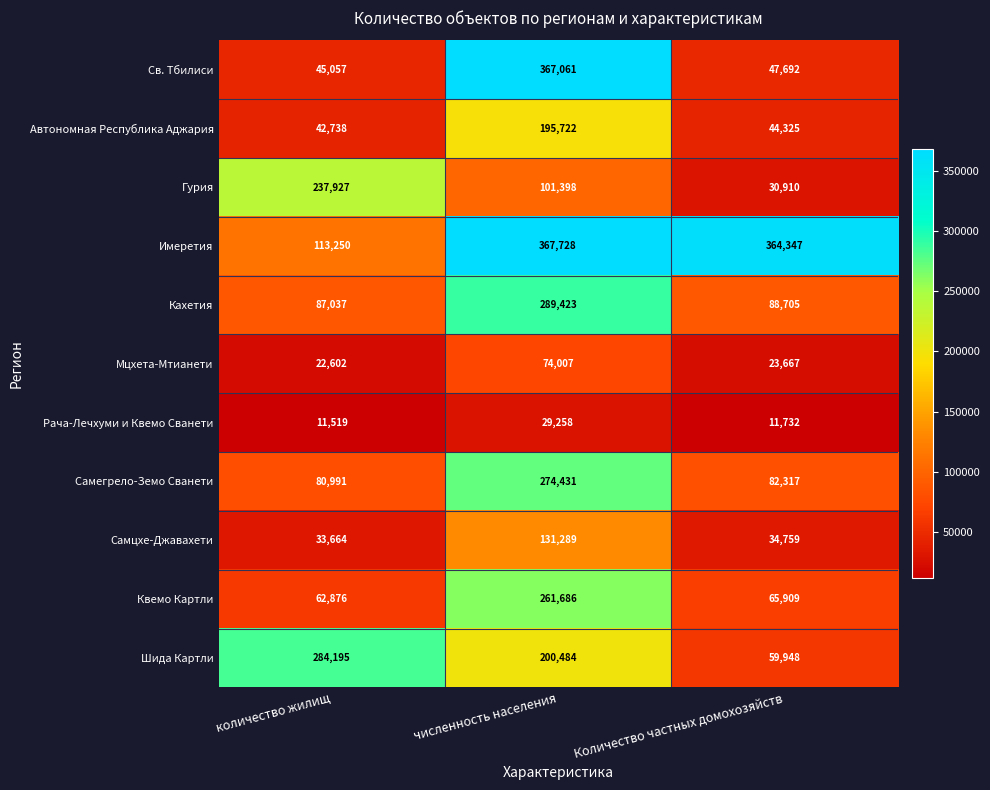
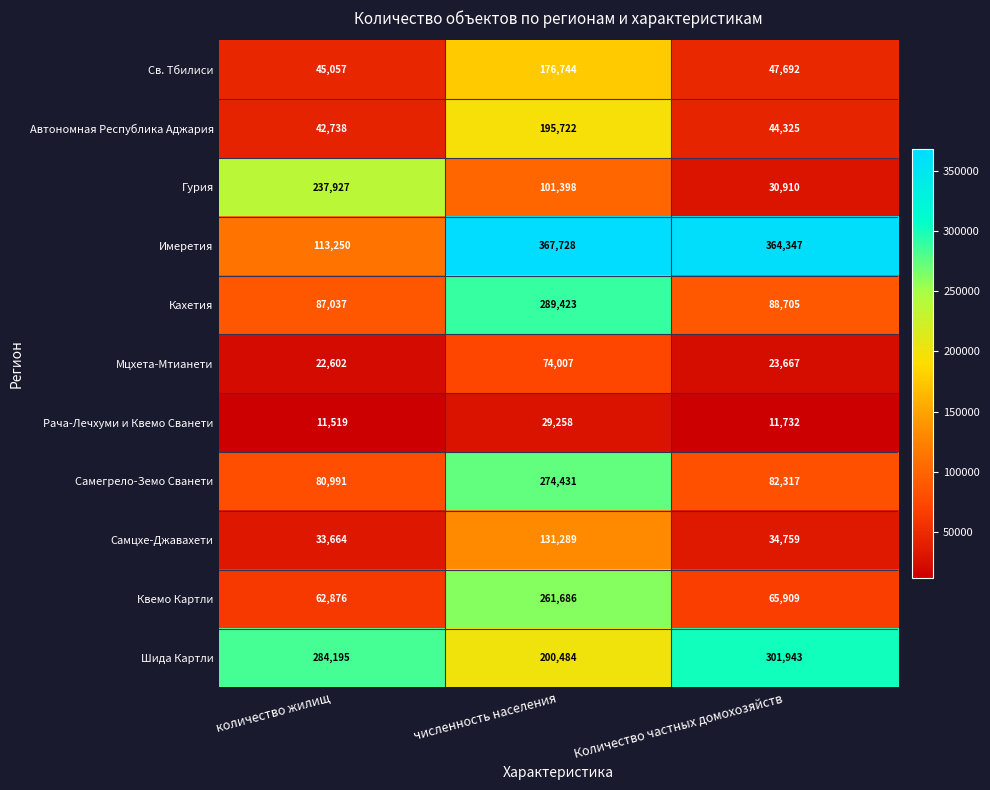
Св. Тбилиси, численность населения: 367,061 -> 176,744
Шида Картли, Количество частных домохозяйств: 59,948 -> 301,943
